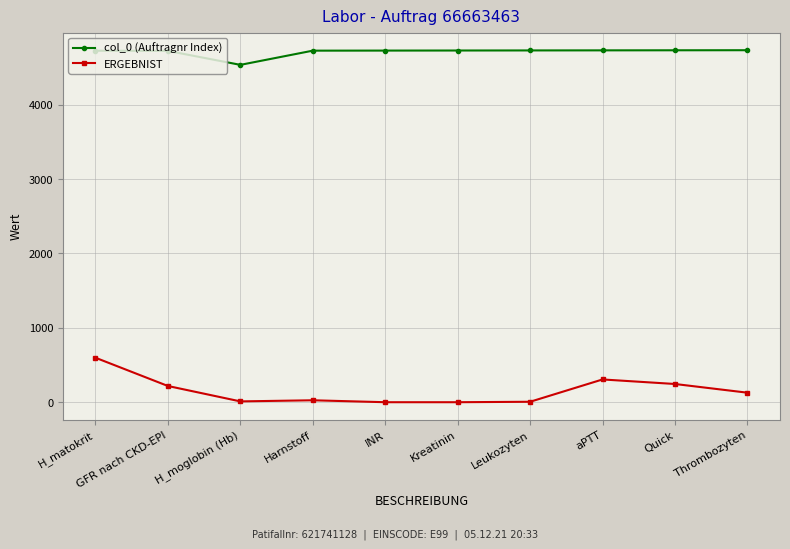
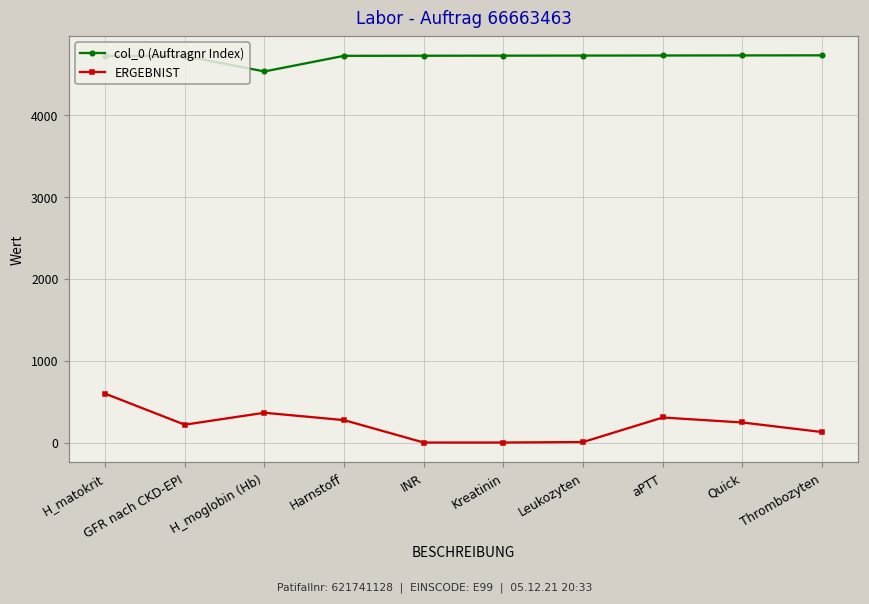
ERGEBNIST, H_moglobin (Hb): 0 -> 400
ERGEBNIST, Harnstoff: 0 -> 300
